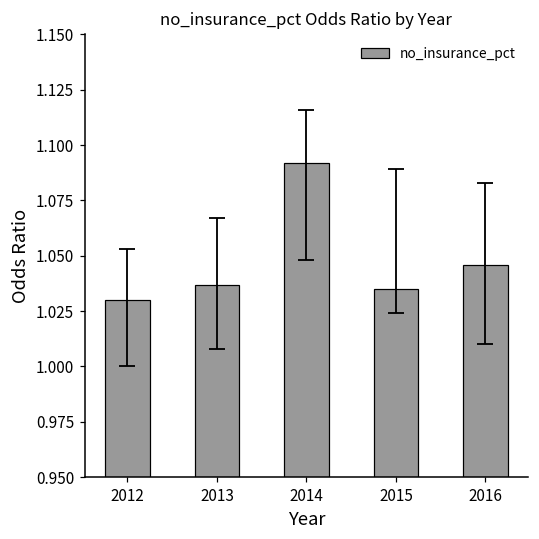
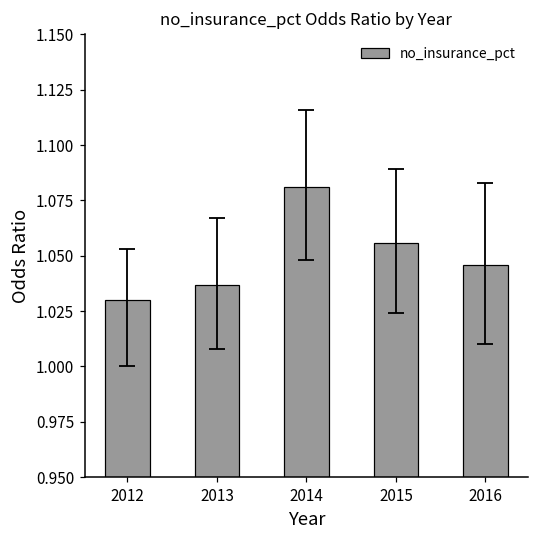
no_insurance_pct, 2014: 1.092 -> 1.081
no_insurance_pct, 2015: 1.035 -> 1.056
